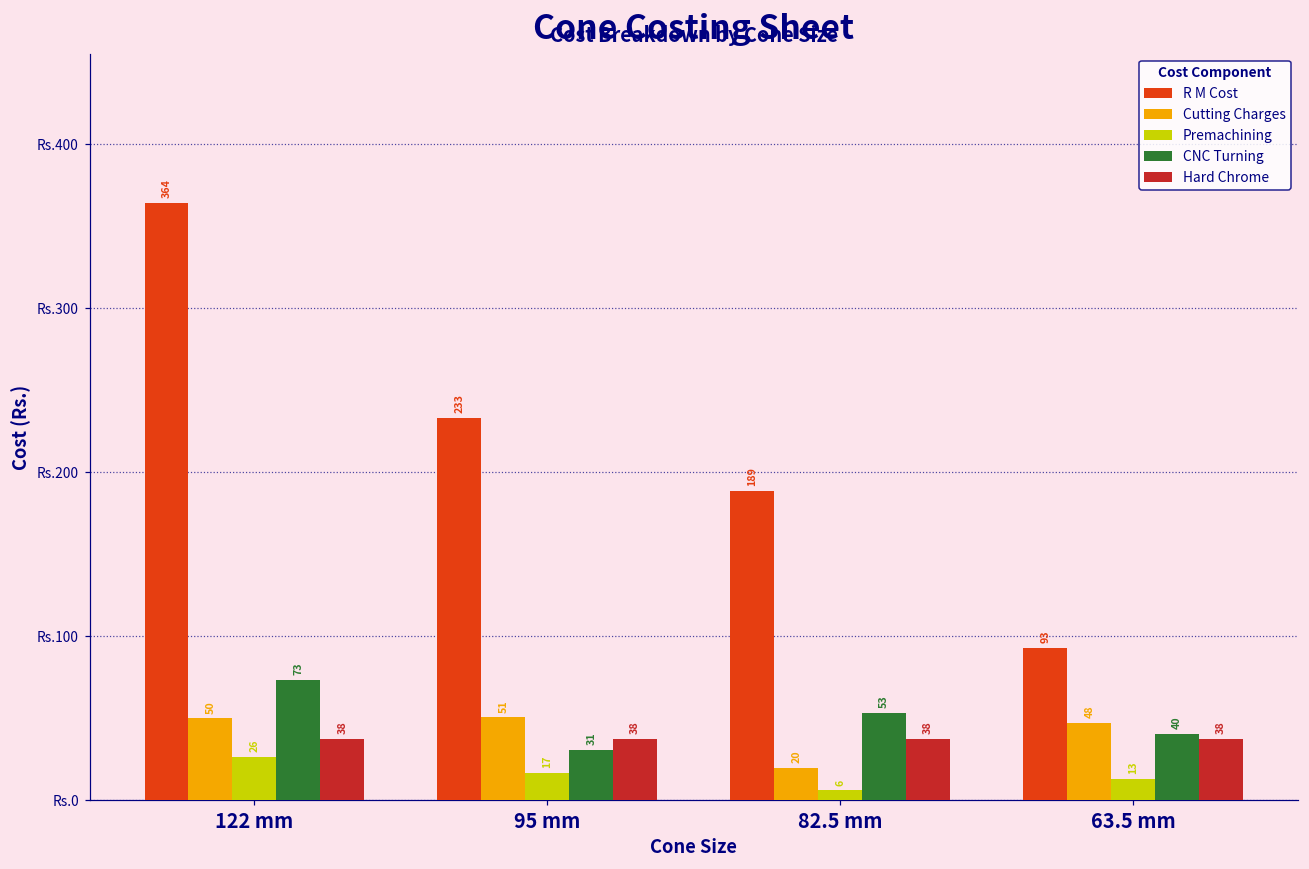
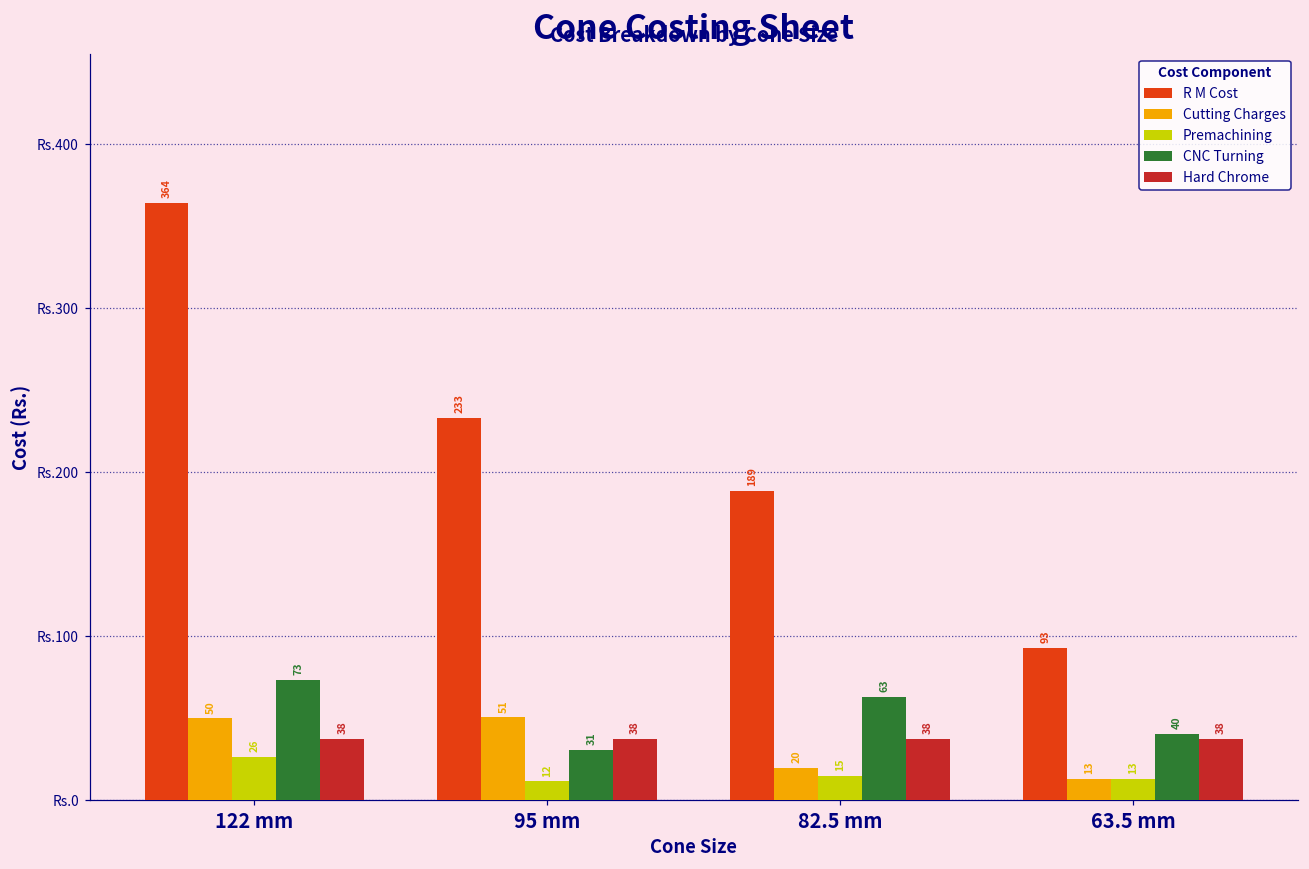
Premachining, 95 mm: 17 -> 12
Premachining, 82.5 mm: 6 -> 15
CNC Turning, 82.5 mm: 53 -> 63
Cutting Charges, 63.5 mm: 48 -> 13
